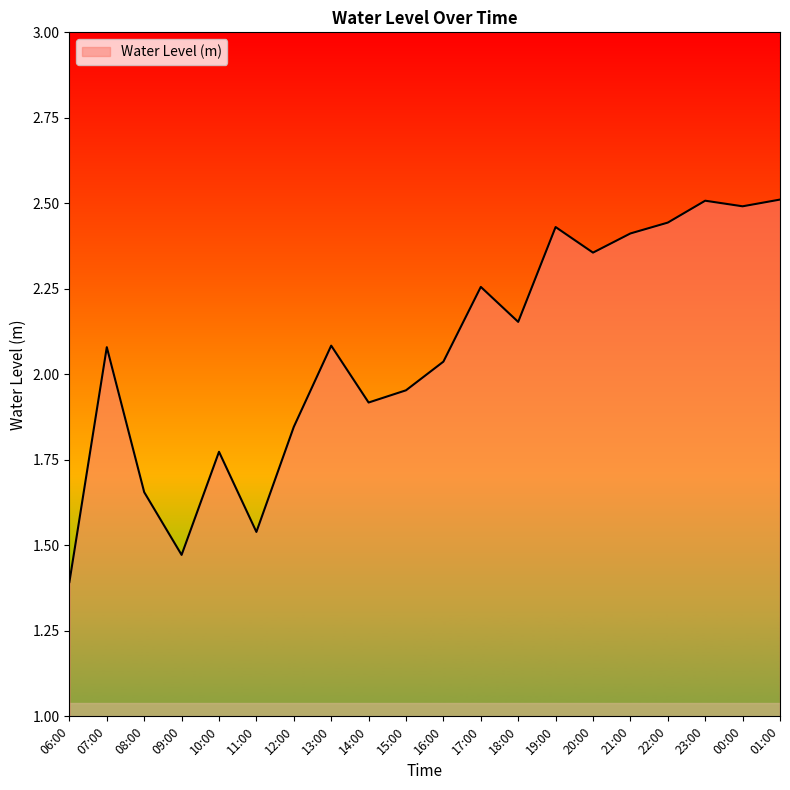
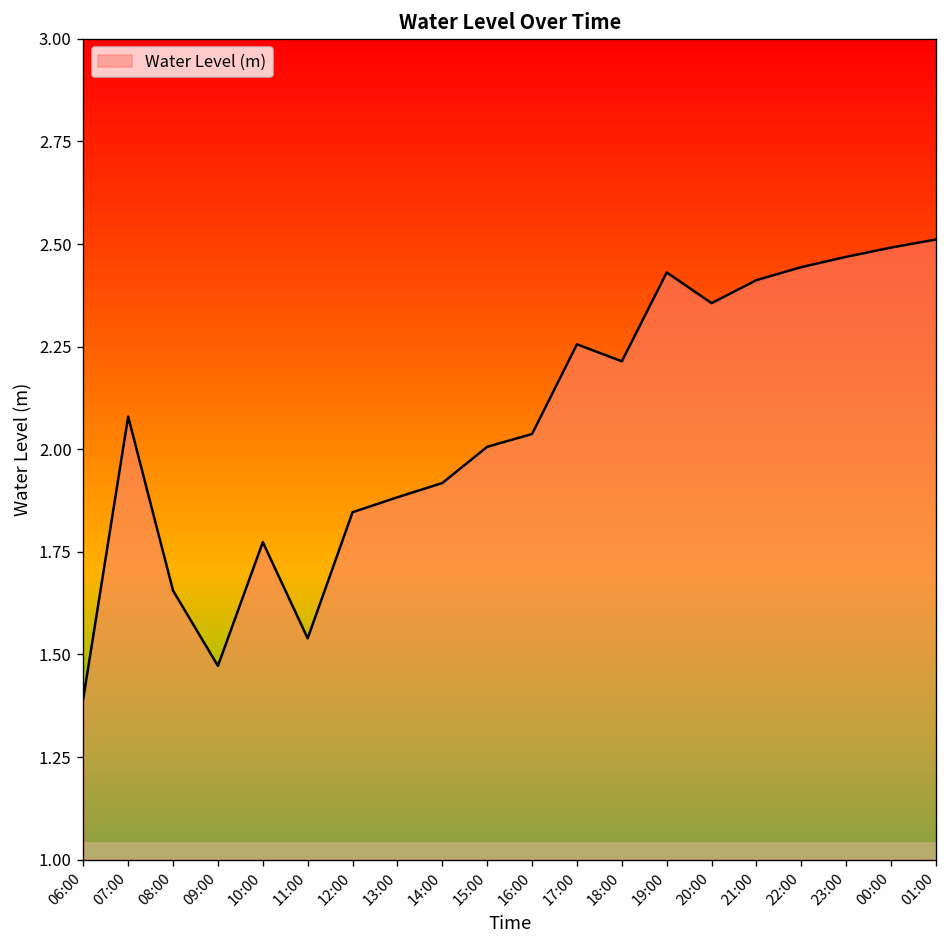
13:00: 2.08 -> 1.88
15:00: 1.95 -> 2.01
18:00: 2.15 -> 2.21
23:00: 2.51 -> 2.47
